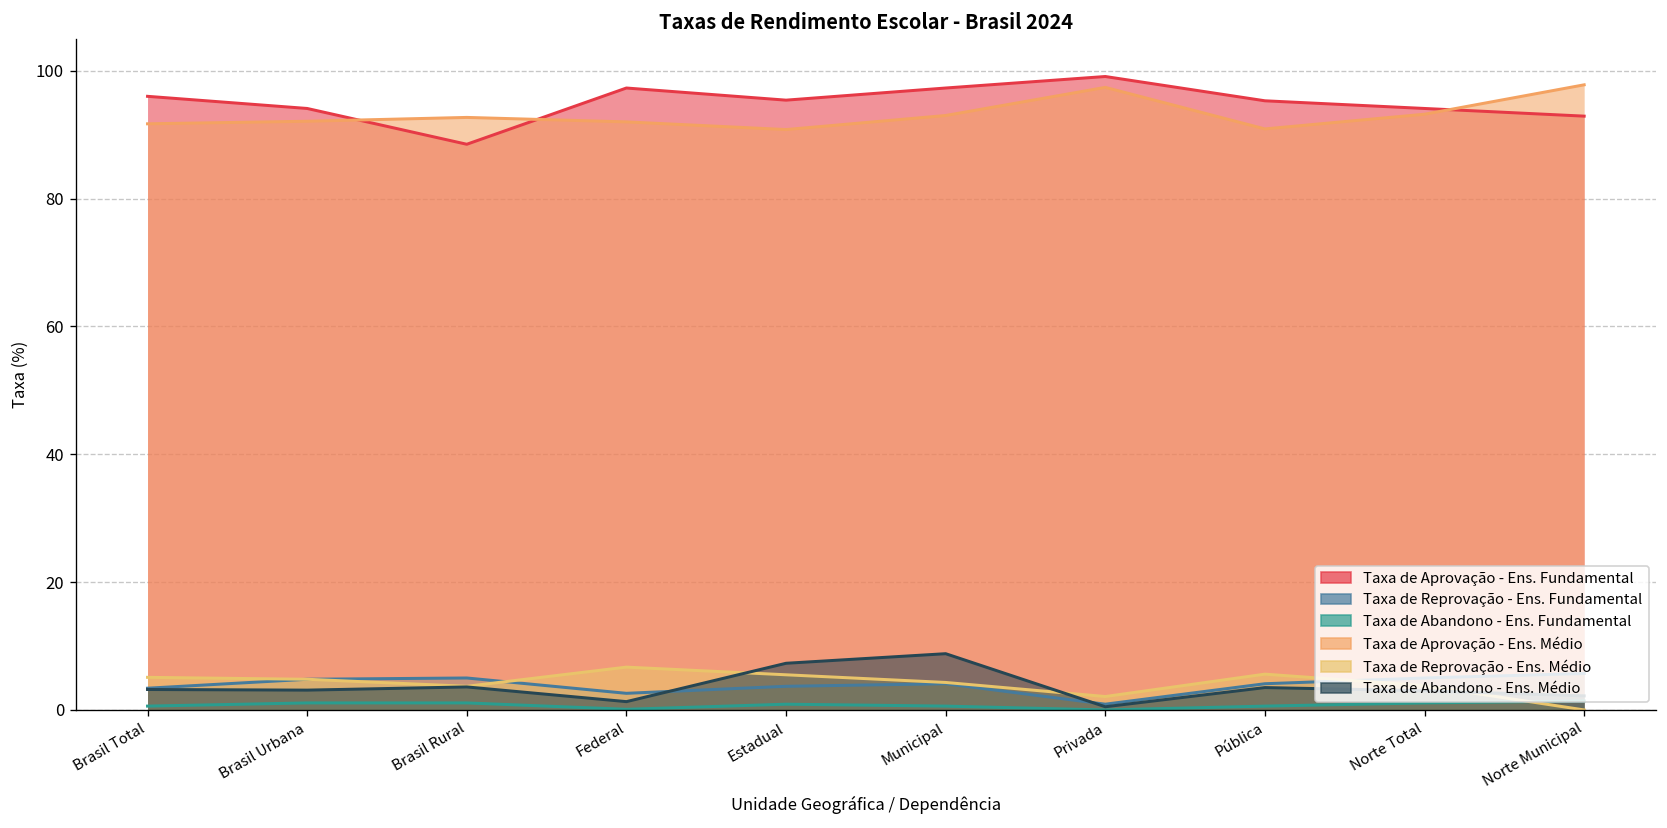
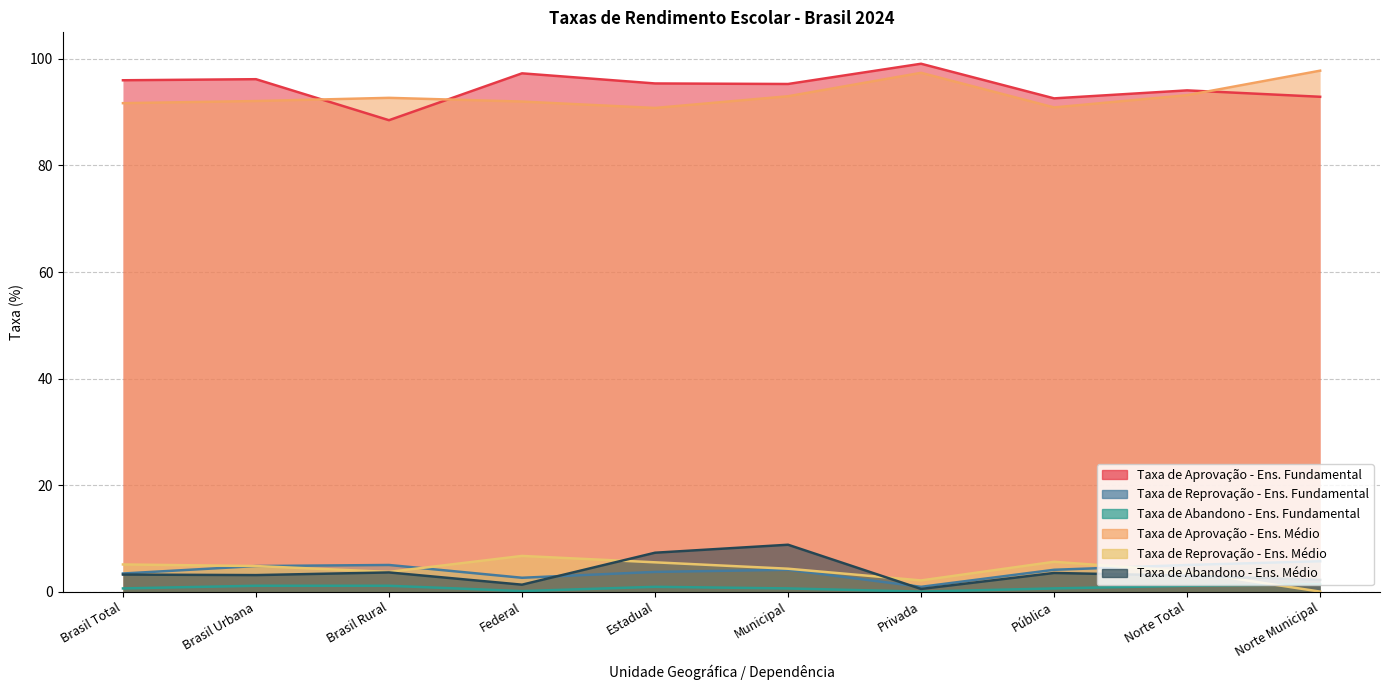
Taxa de Aprovação - Ens. Fundamental, Brasil Urbana: 94 -> 96
Taxa de Aprovação - Ens. Fundamental, Municipal: 97 -> 95
Taxa de Aprovação - Ens. Fundamental, Pública: 95 -> 93
